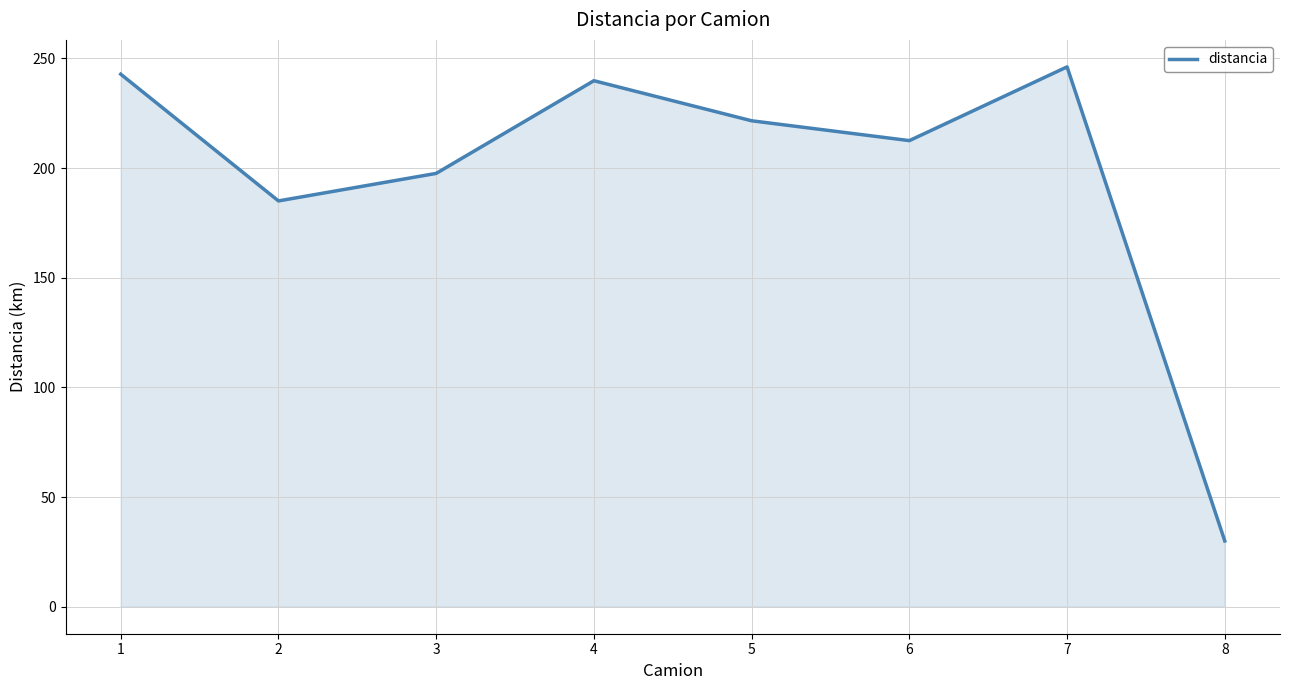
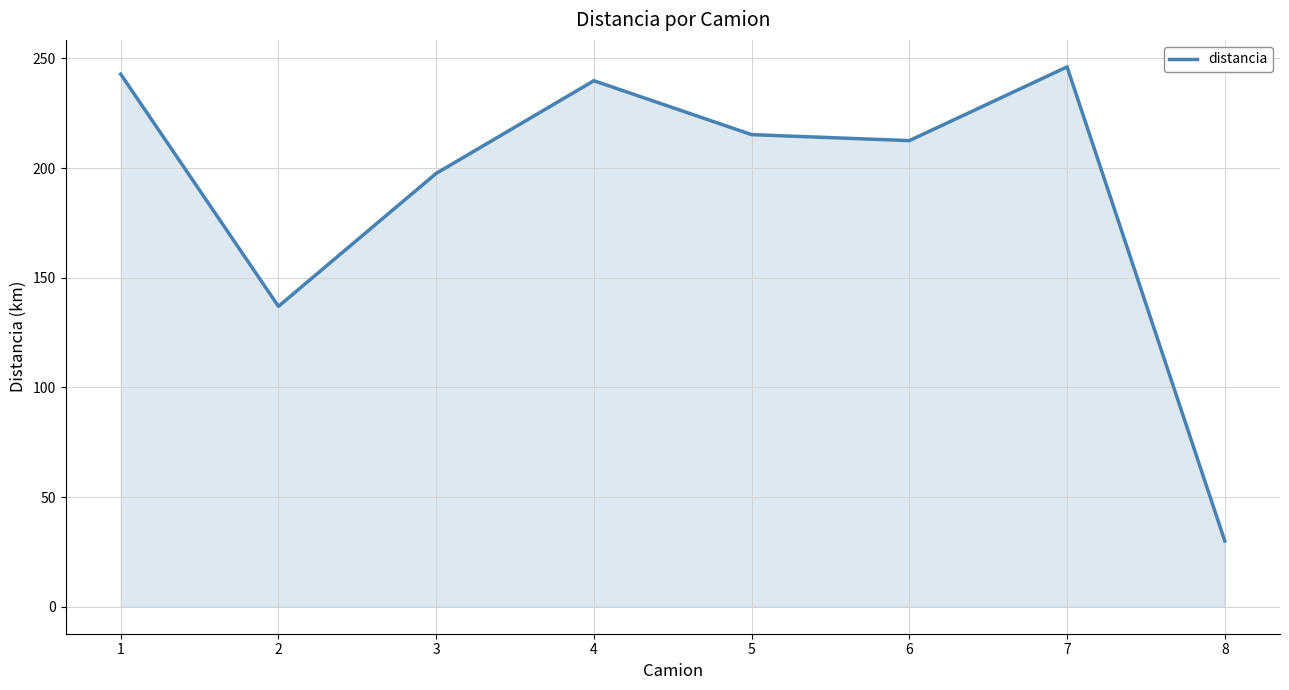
2: 185 -> 137
5: 222 -> 215
